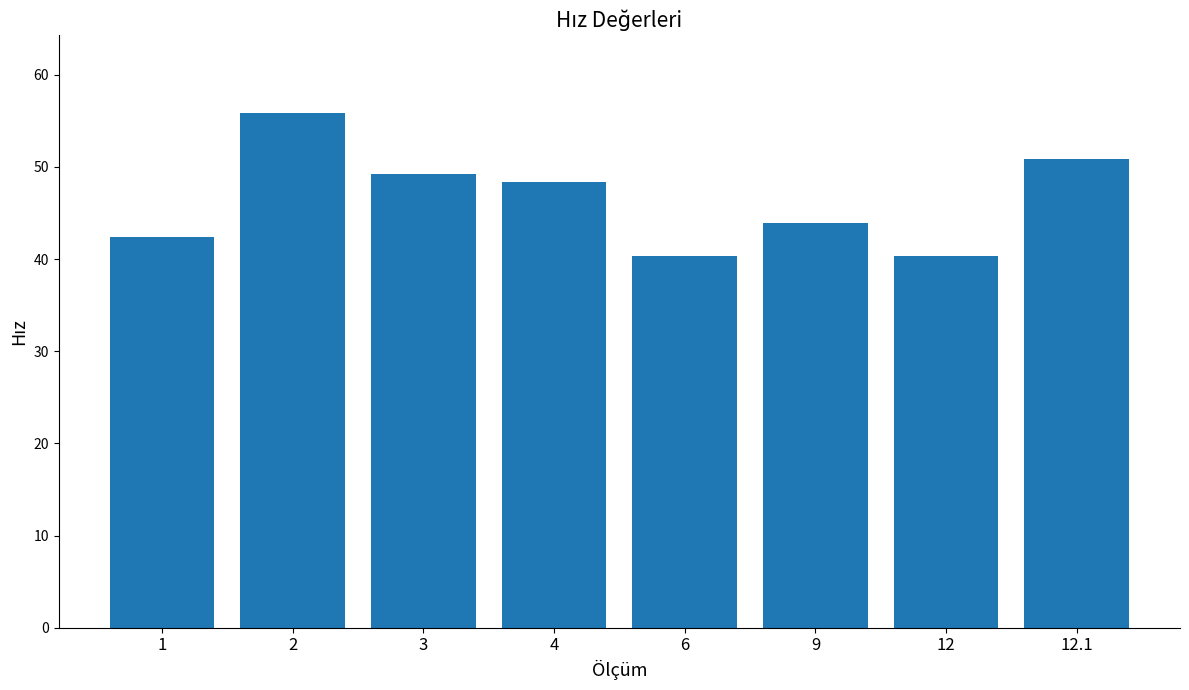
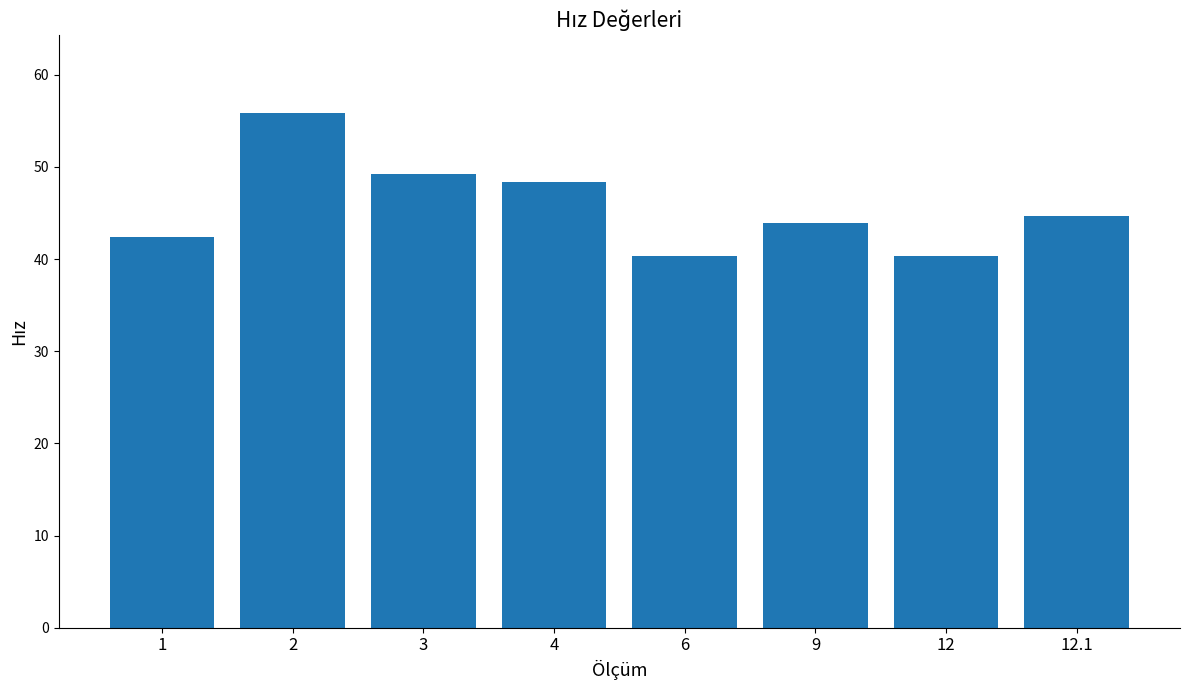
12.1: 51 -> 45
